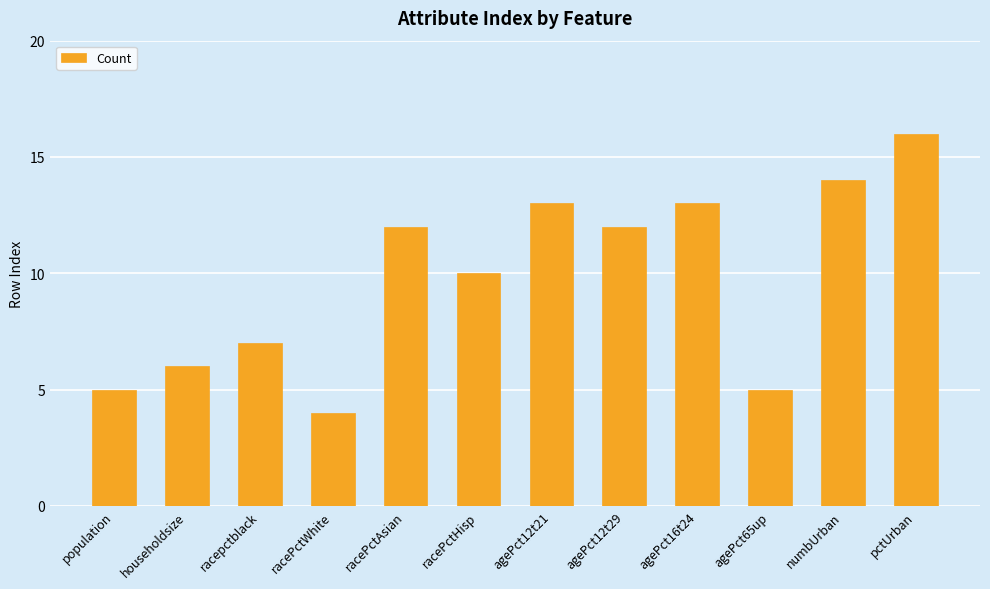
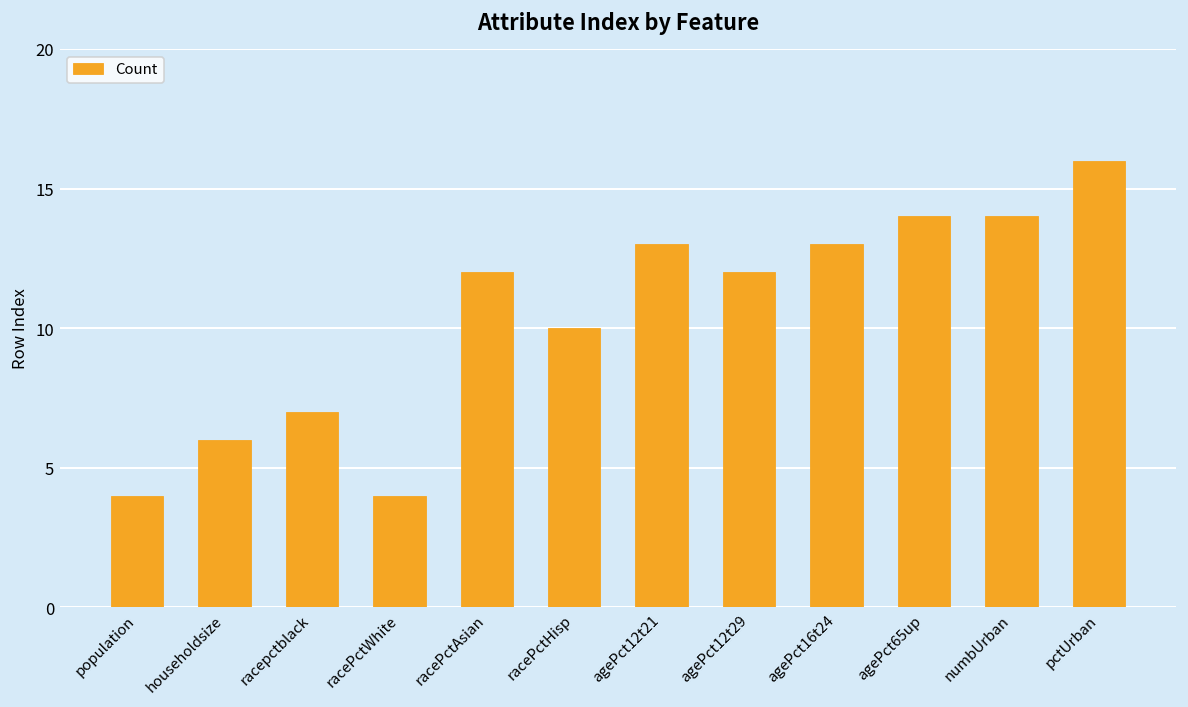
population: 5 -> 4
agePct65up: 5 -> 14
